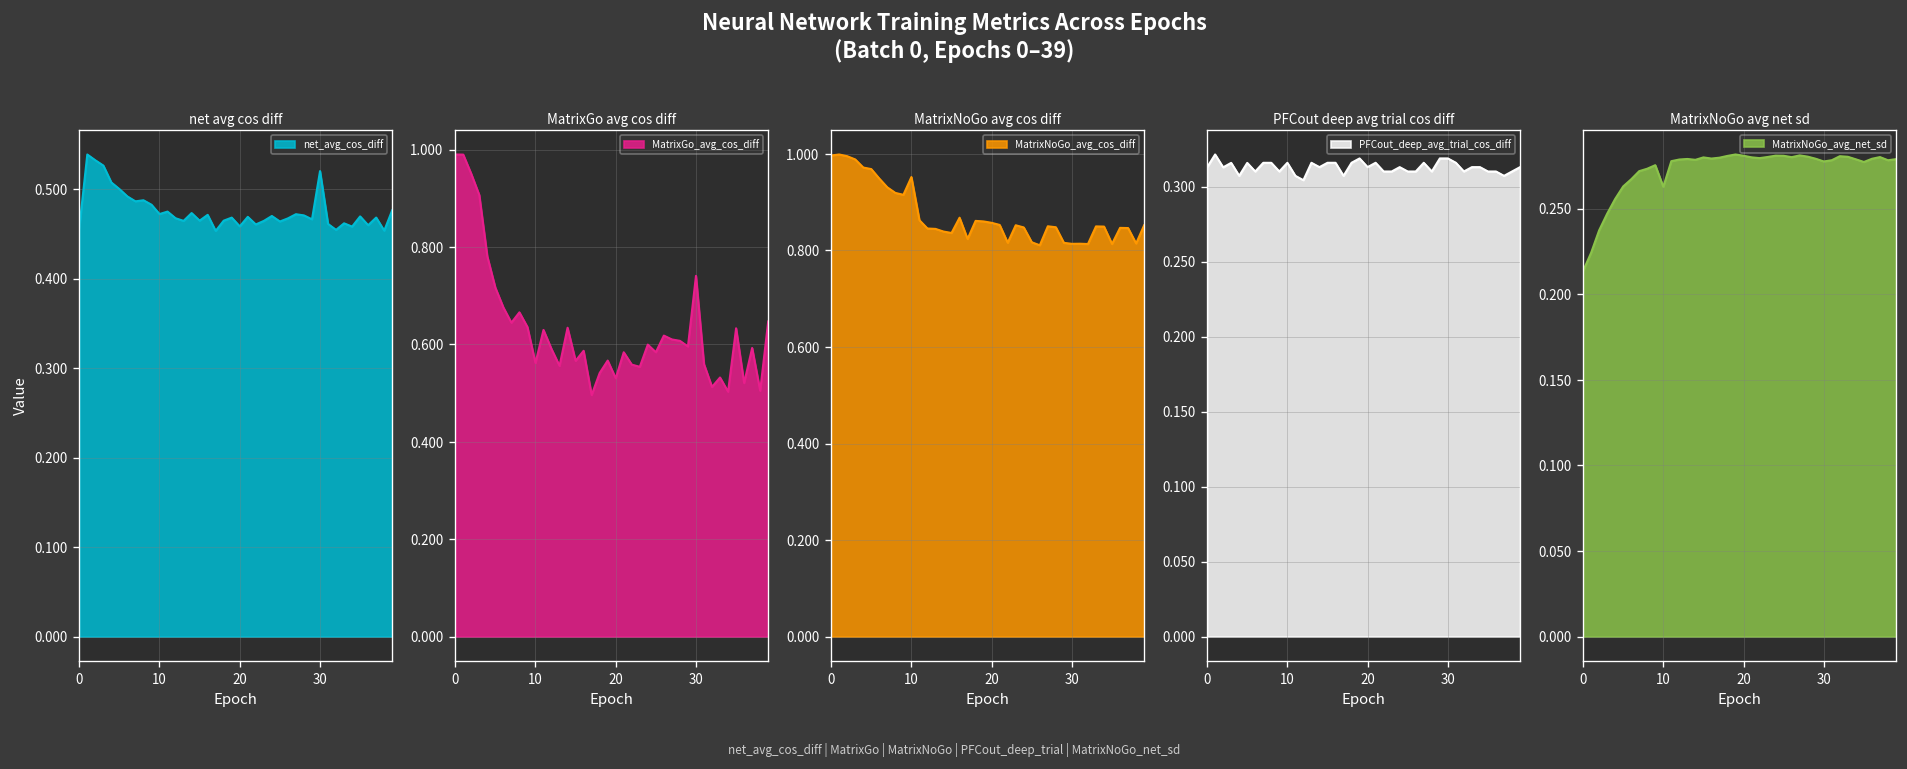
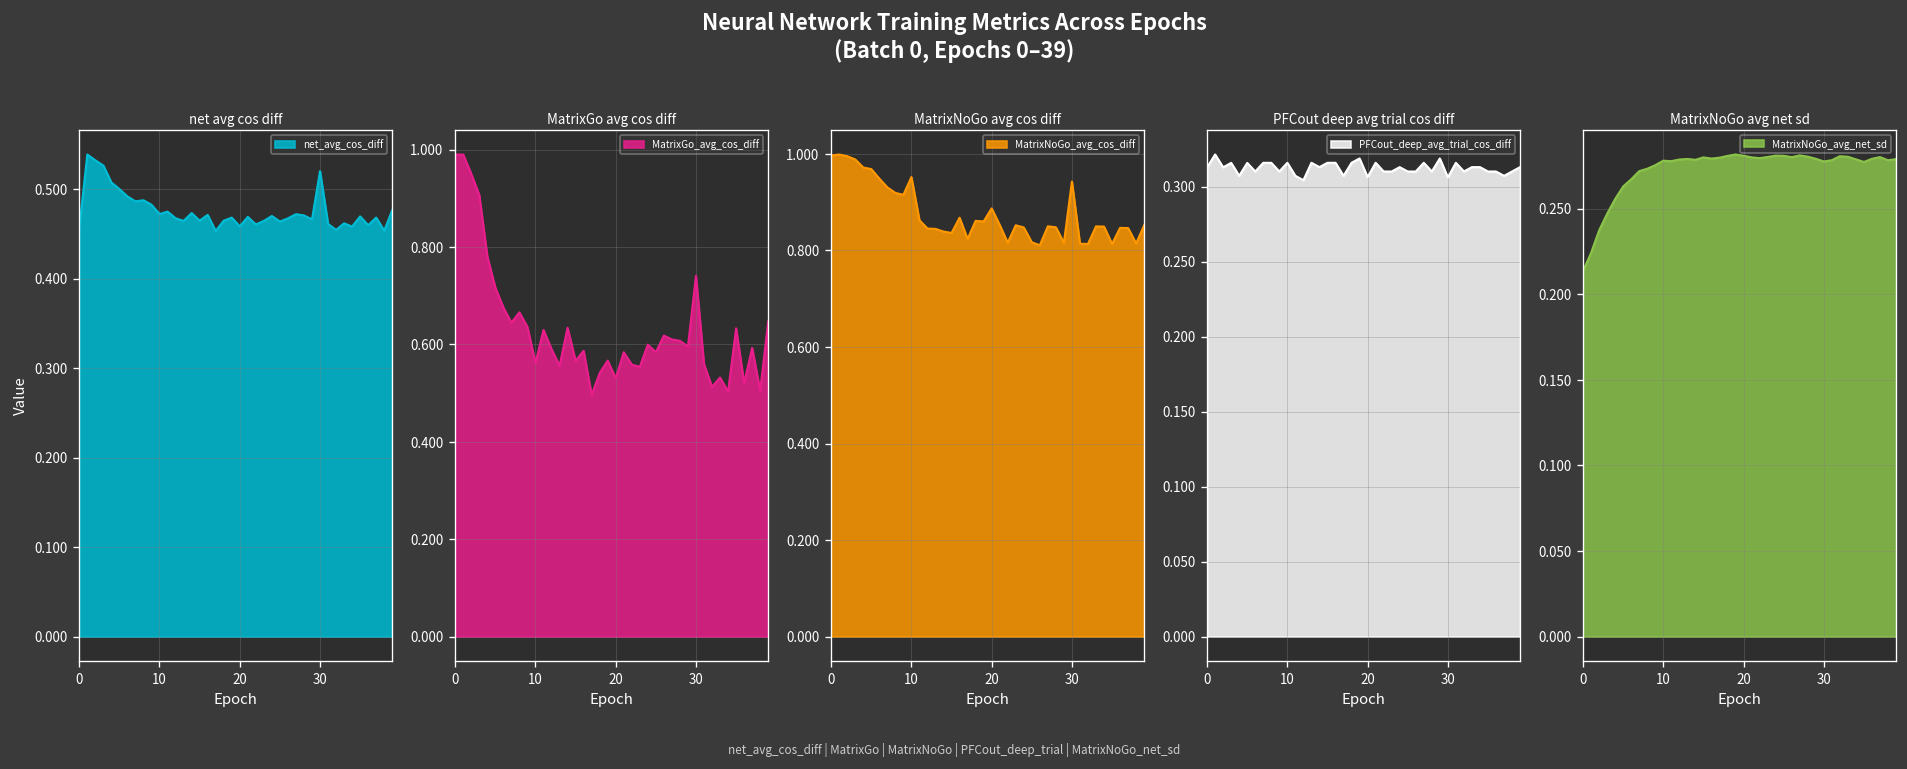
MatrixNoGo avg cos diff, 20: 0.86 -> 0.89
MatrixNoGo avg cos diff, 30: 0.81 -> 0.94
PFCout deep avg trial cos diff, 20: 0.313 -> 0.306
PFCout deep avg trial cos diff, 30: 0.319 -> 0.306
MatrixNoGo avg net sd, 10: 0.263 -> 0.278
